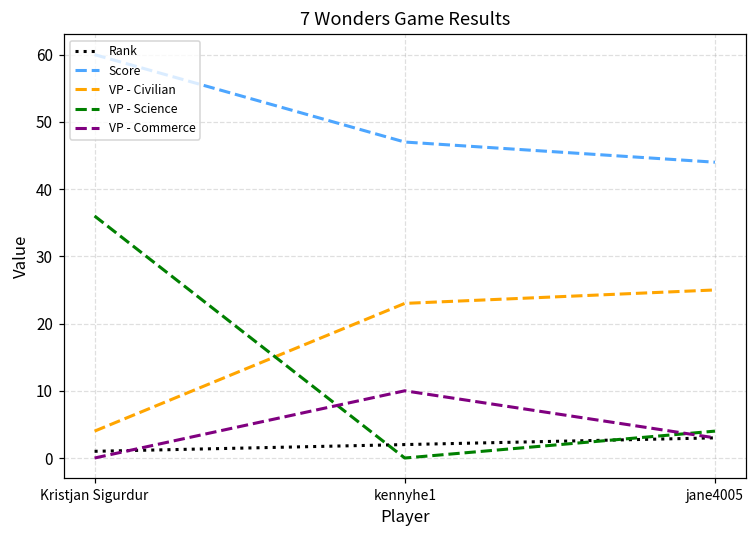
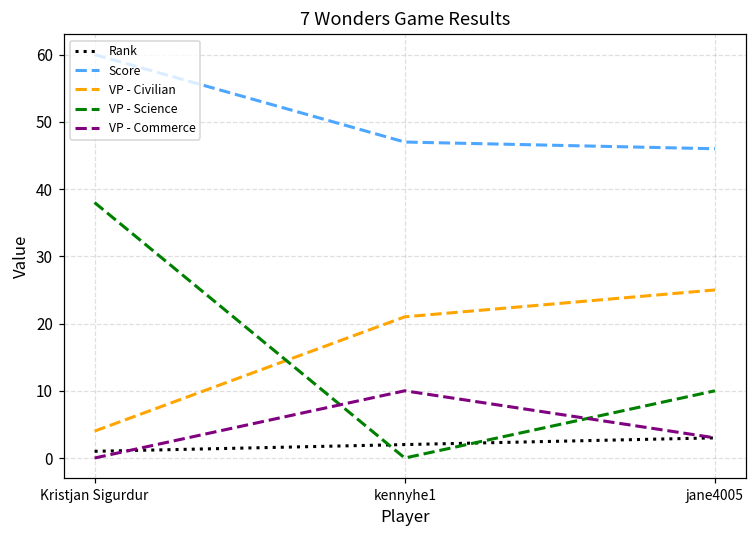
VP - Science, Kristjan Sigurdur: 36 -> 38
VP - Civilian, kennyhe1: 23 -> 21
Score, jane4005: 44 -> 46
VP - Science, jane4005: 4 -> 10
